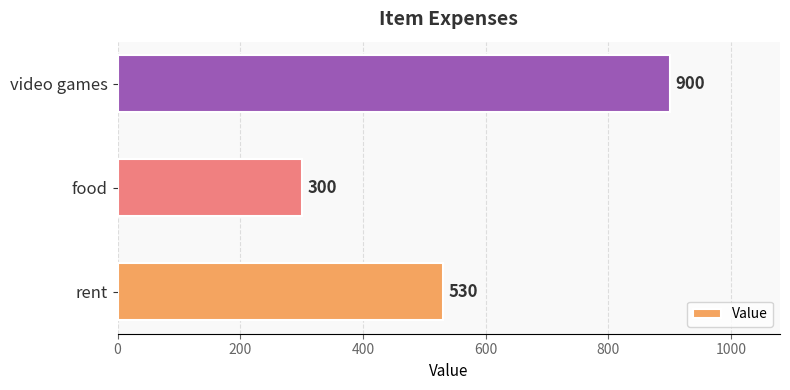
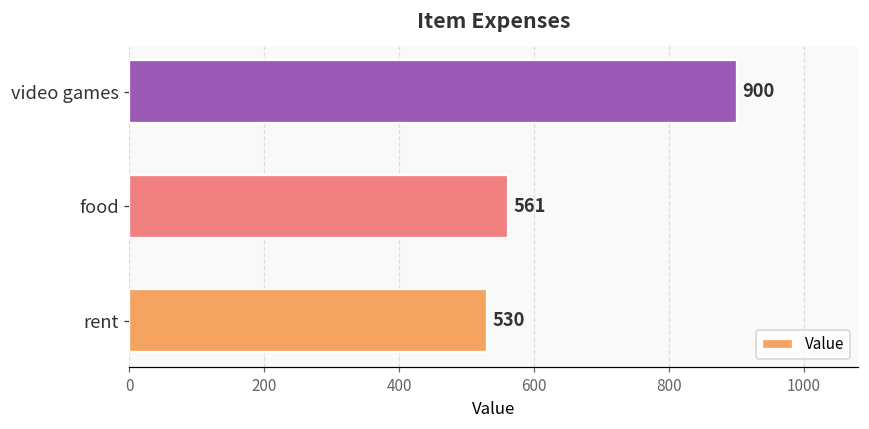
food: 300 -> 561
